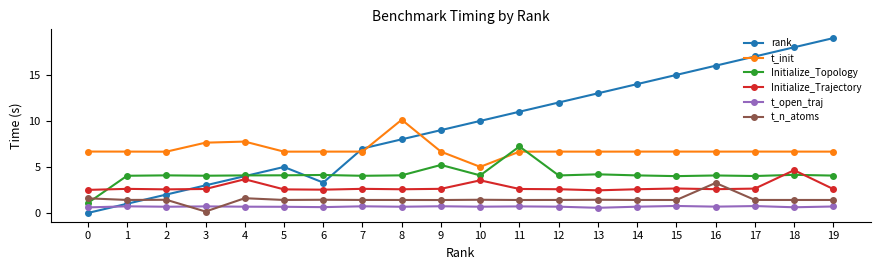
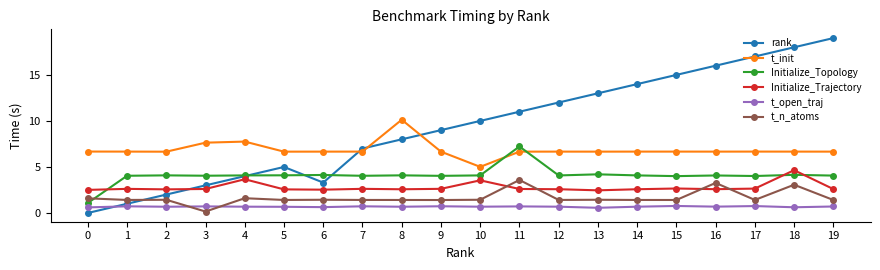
Initialize_Topology, 9: 5 -> 4
t_n_atoms, 11: 1 -> 4
t_n_atoms, 18: 1 -> 3
